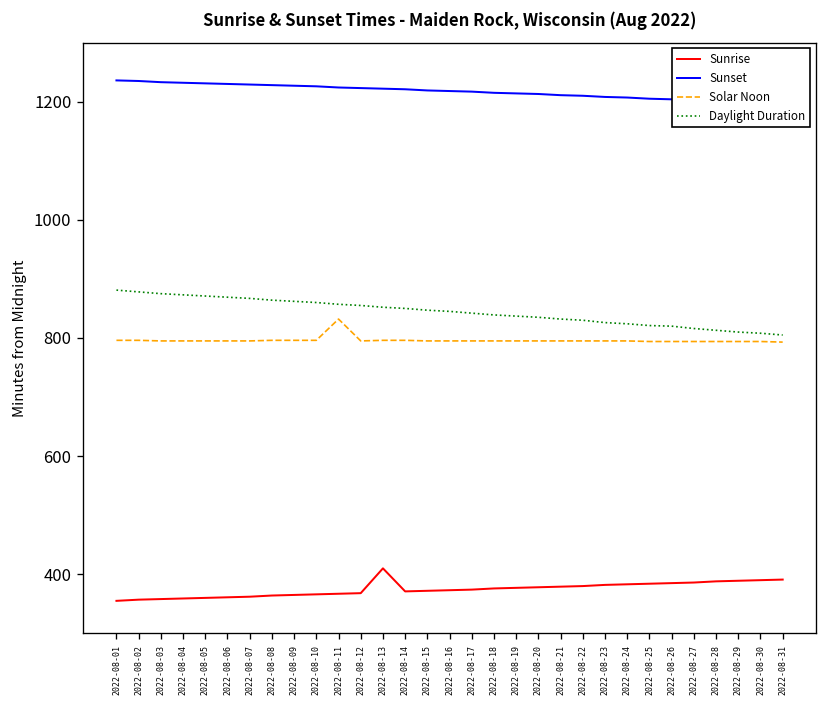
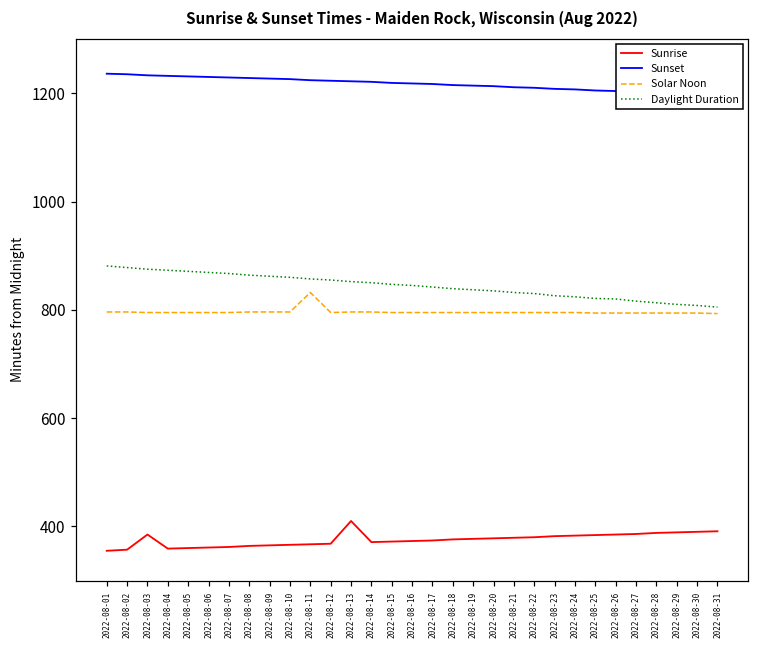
Sunrise, 2022-08-03: 360 -> 390
